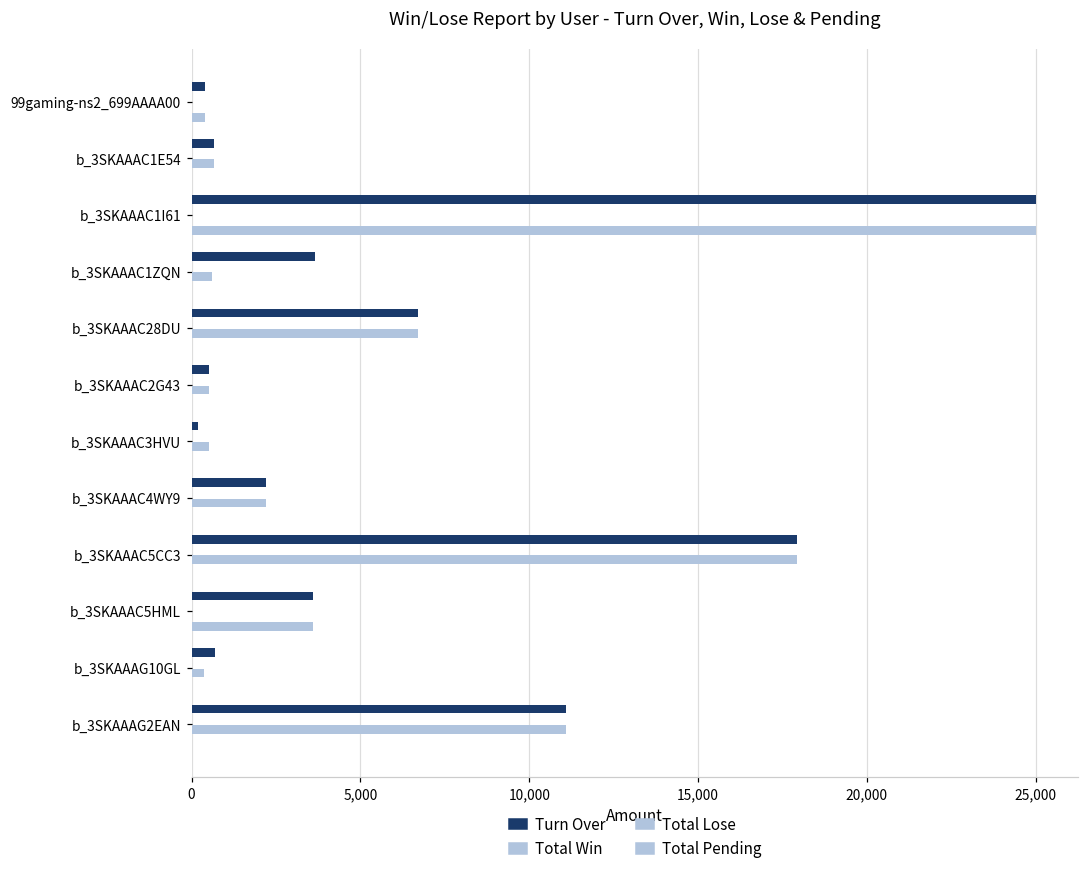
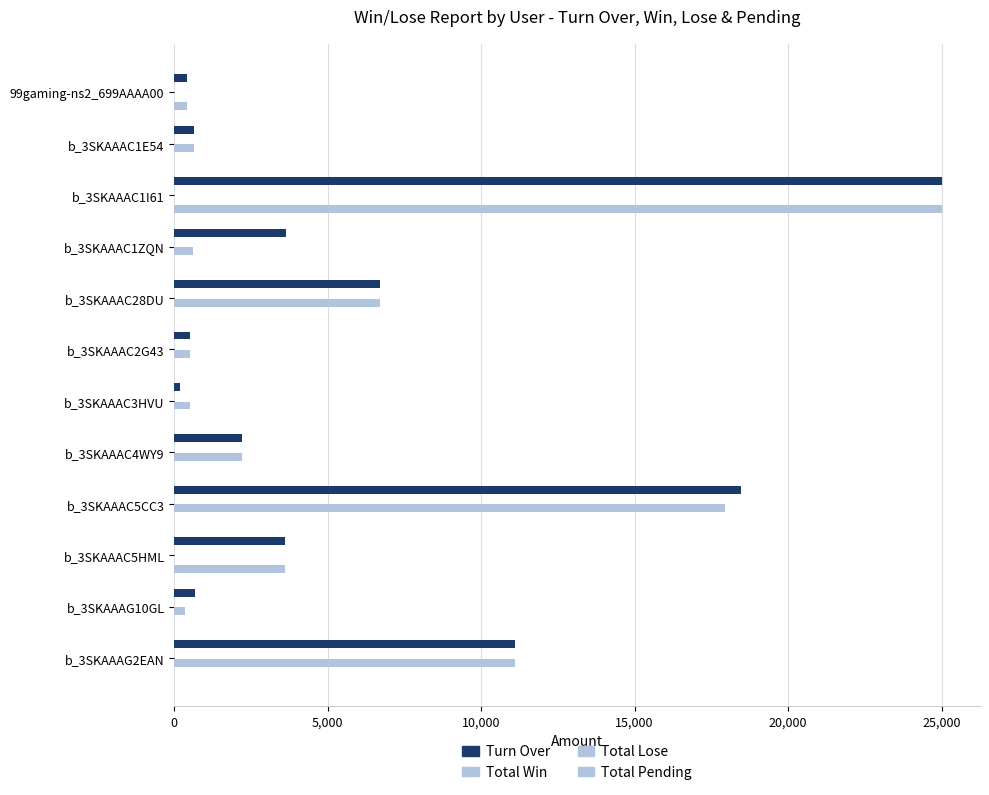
Turn Over, b_3SKAAAC5CC3: 17,900 -> 18,500
